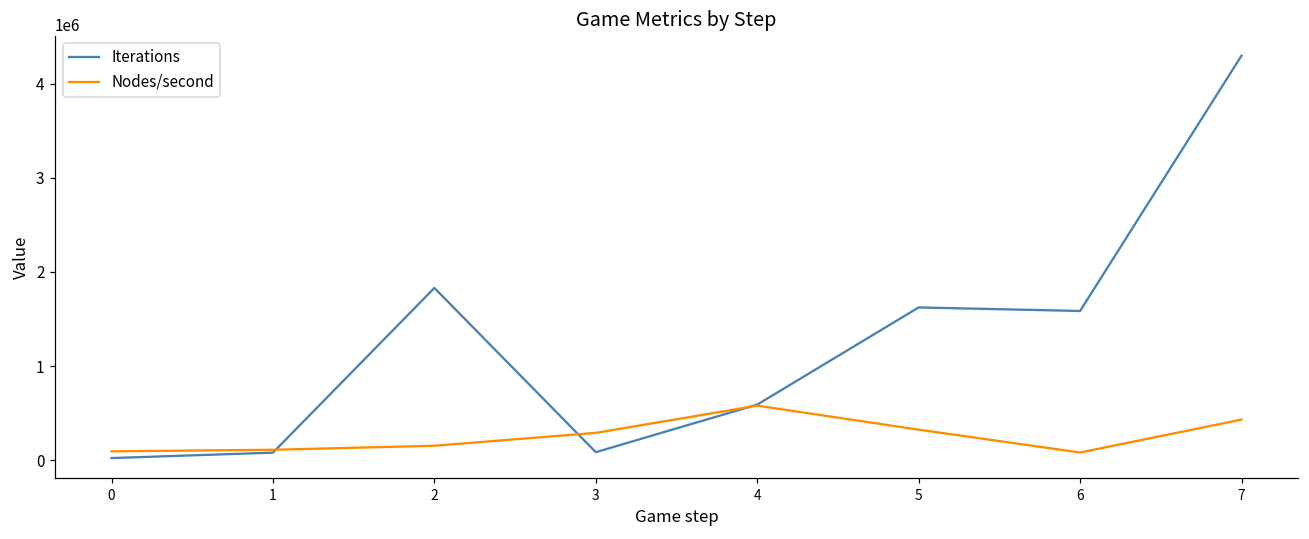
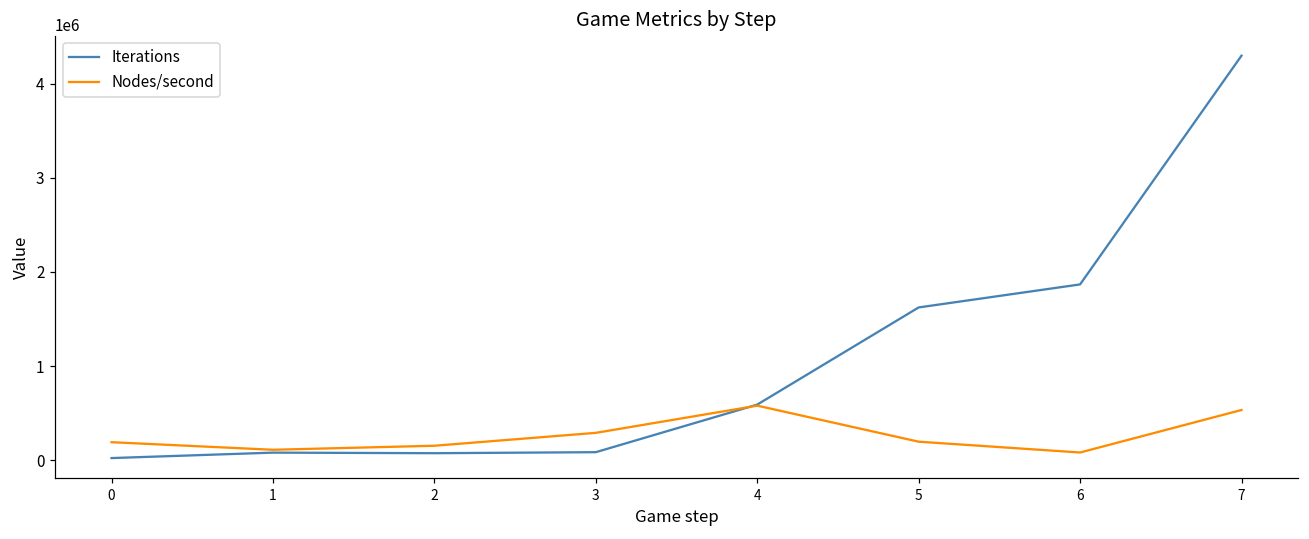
Nodes/second, 0: 100000 -> 200000
Iterations, 2: 1800000 -> 100000
Nodes/second, 5: 300000 -> 200000
Iterations, 6: 1600000 -> 1900000
Nodes/second, 7: 400000 -> 500000
